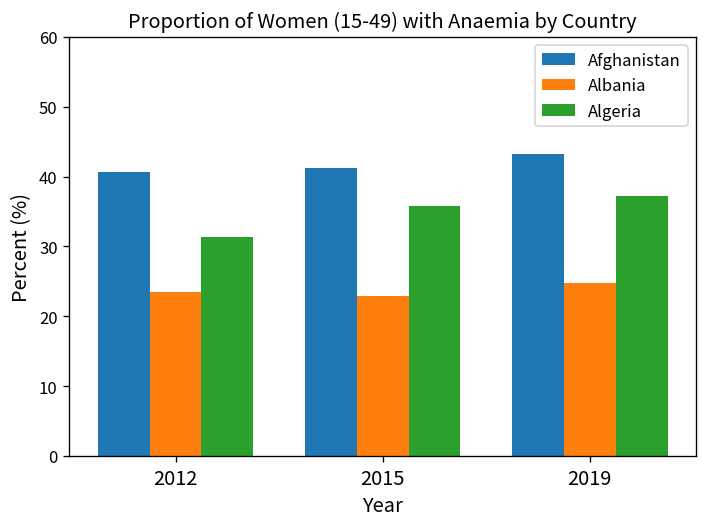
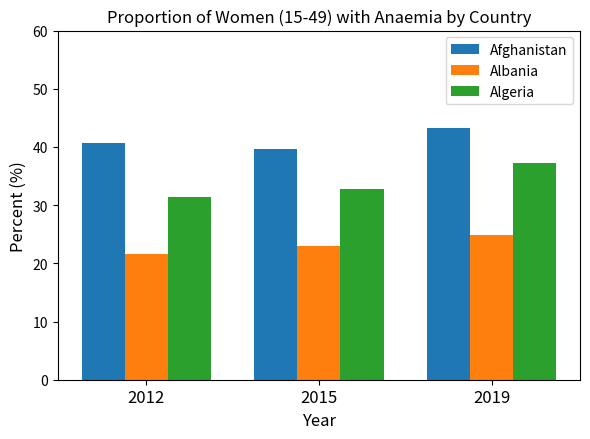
Albania, 2012: 24 -> 22
Afghanistan, 2015: 41 -> 40
Algeria, 2015: 36 -> 33
